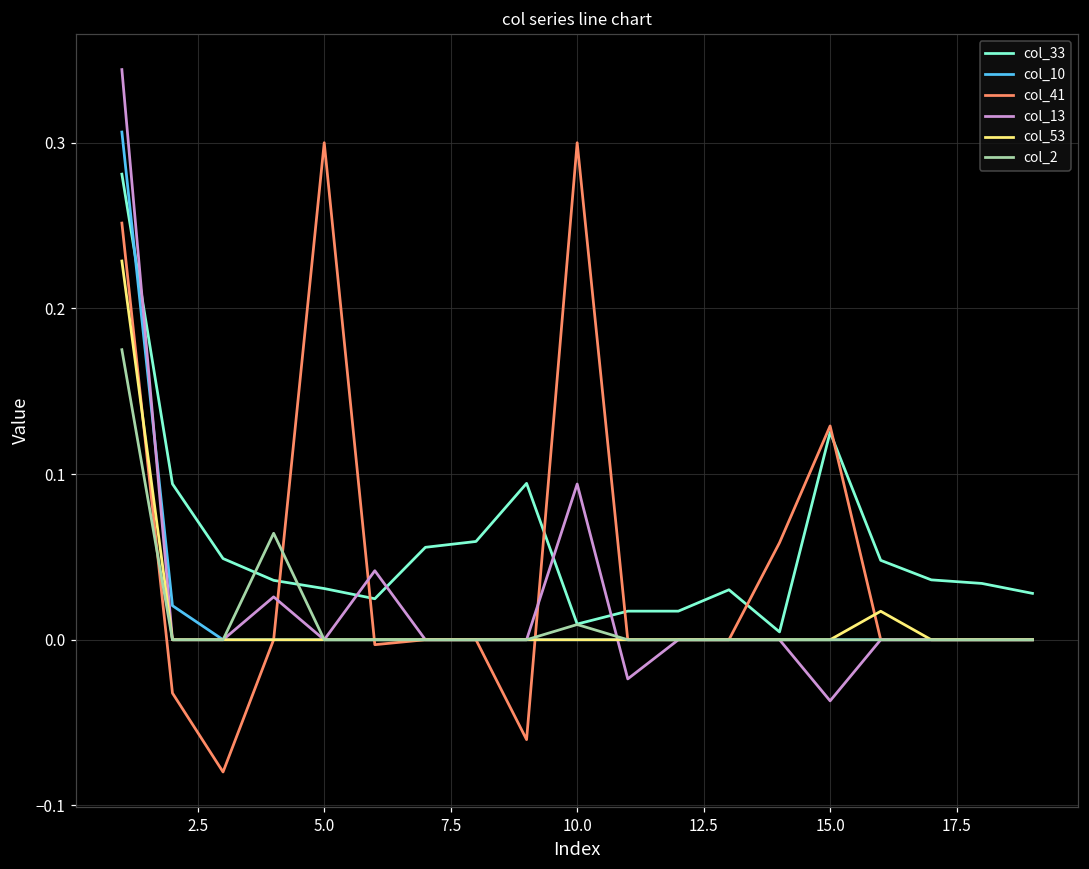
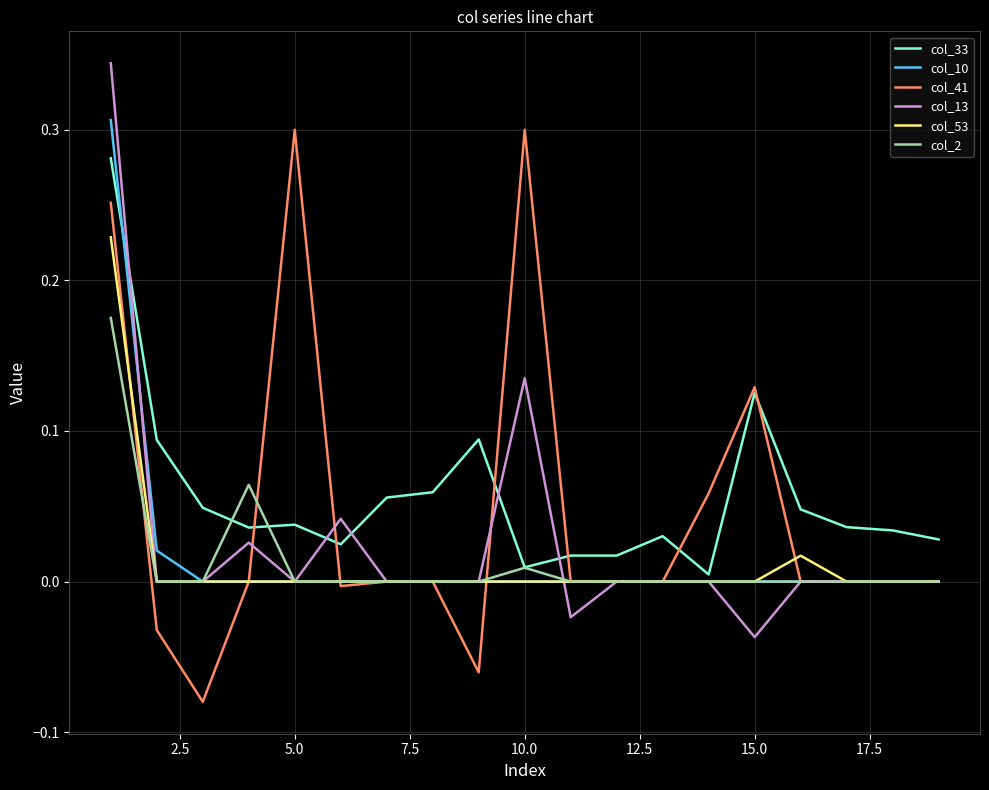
col_33, 5.0: 0.031 -> 0.038
col_13, 10.0: 0.094 -> 0.135
